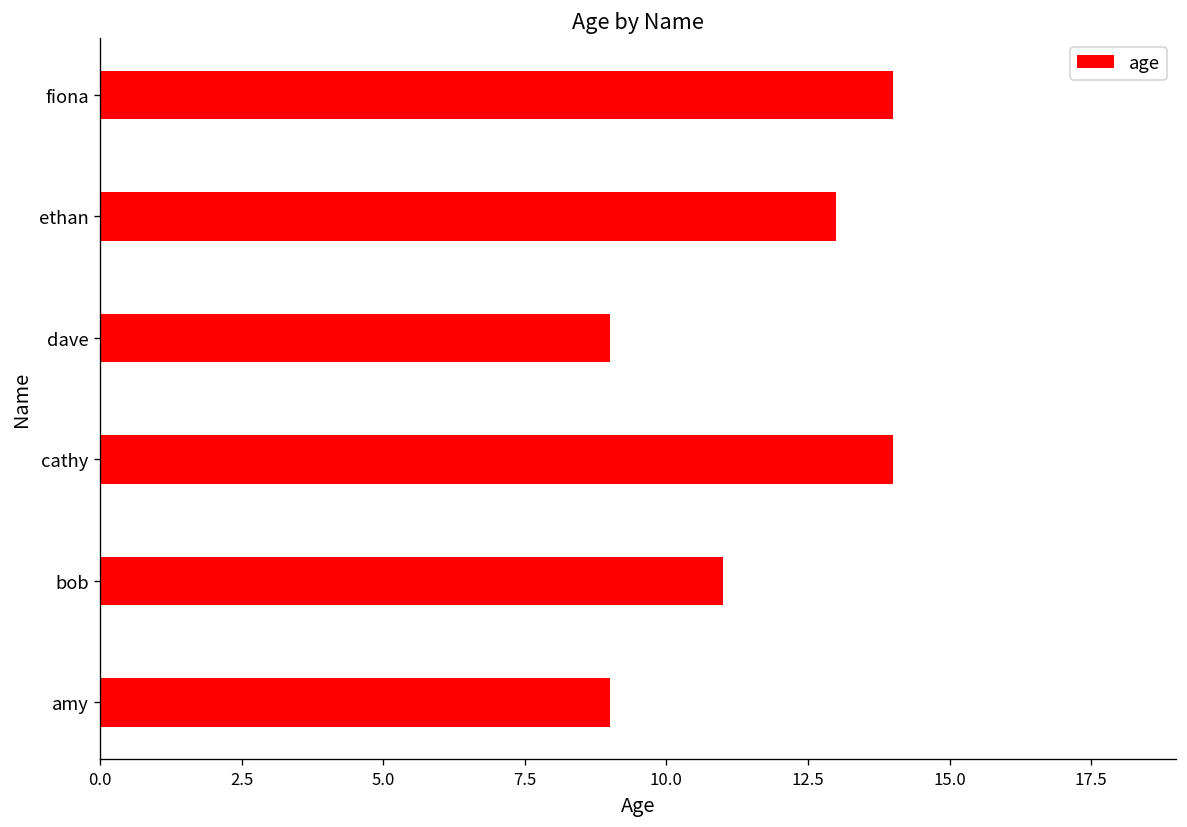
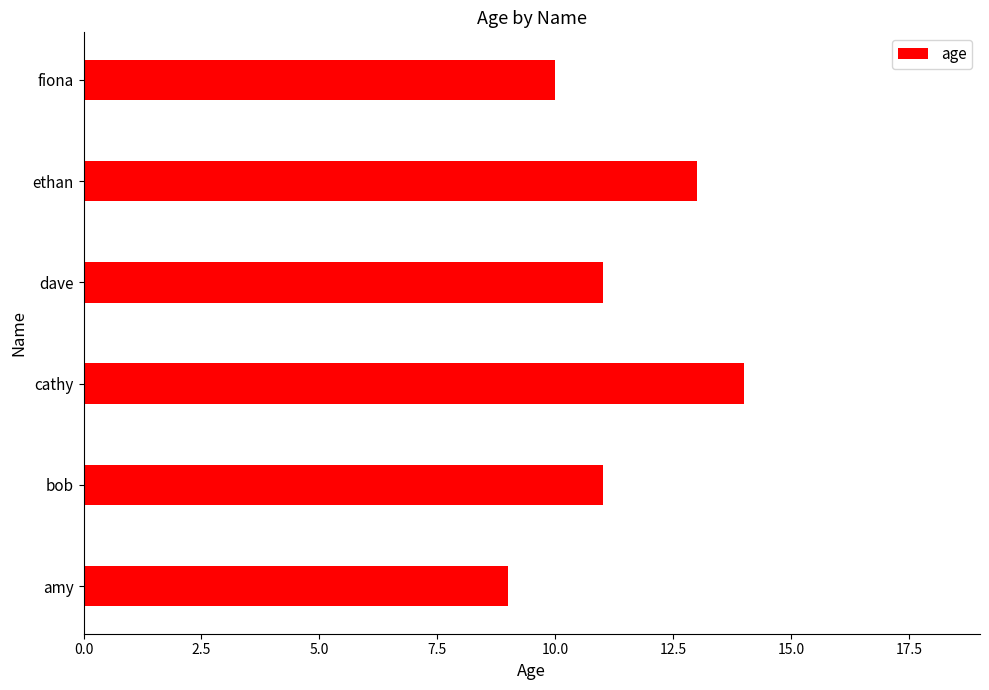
fiona: 14 -> 10
dave: 9 -> 11
